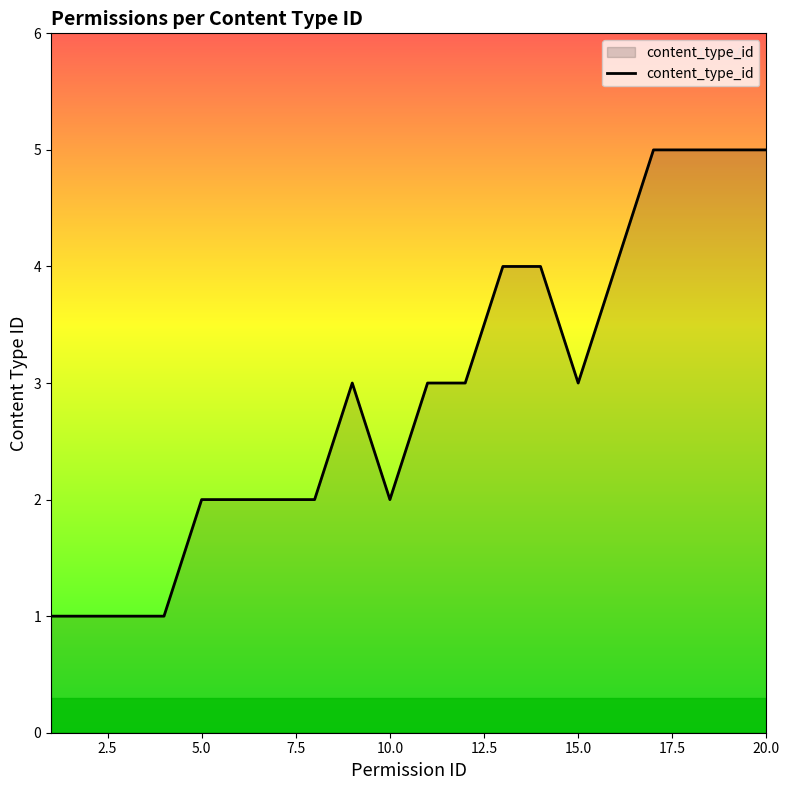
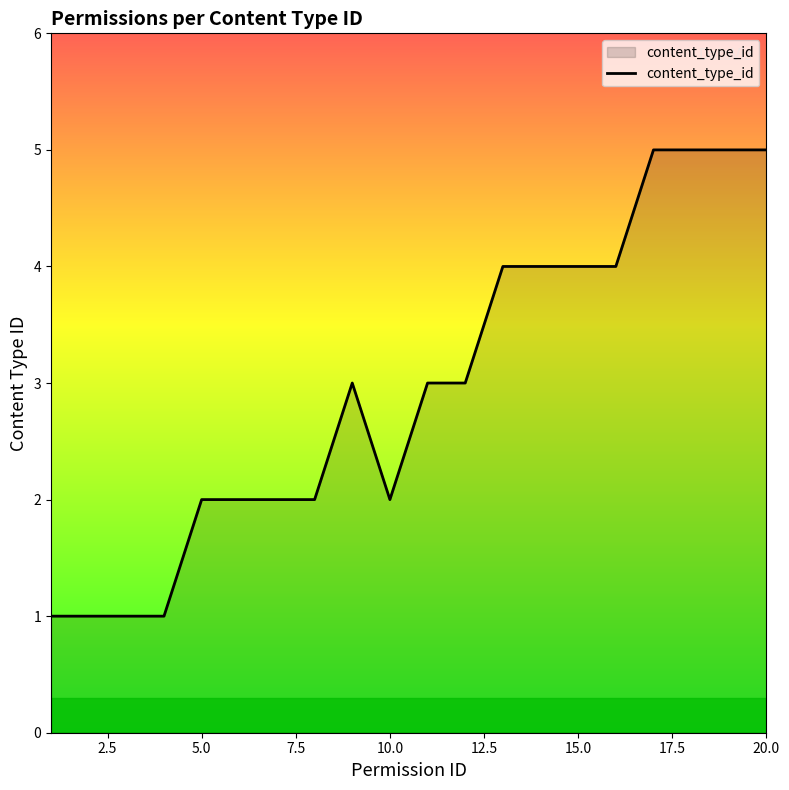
15.0: 3 -> 4
